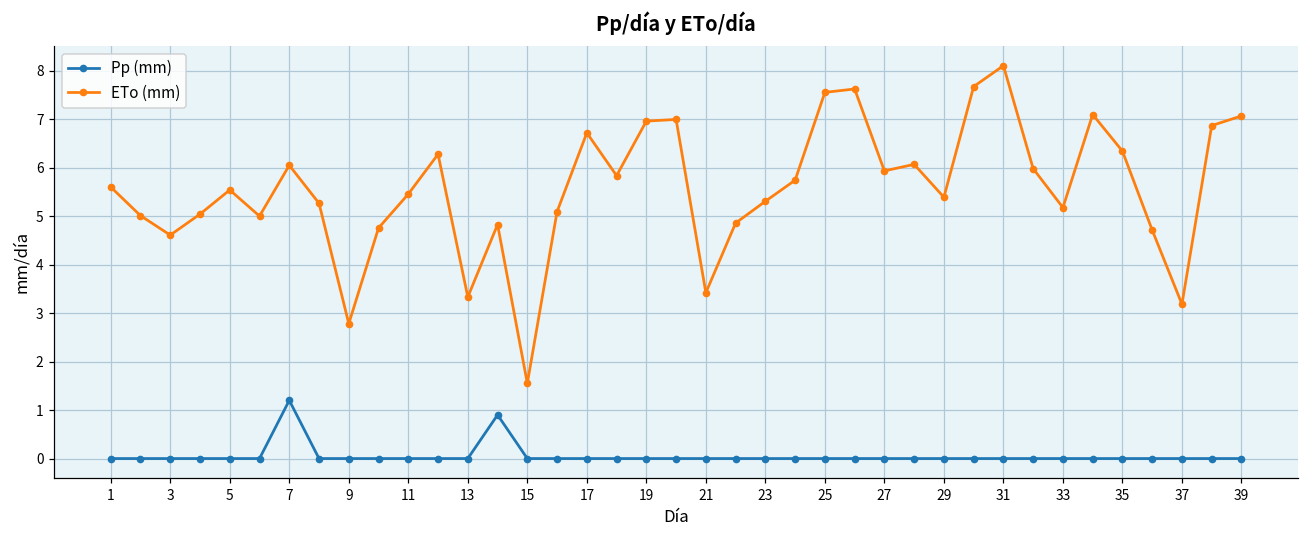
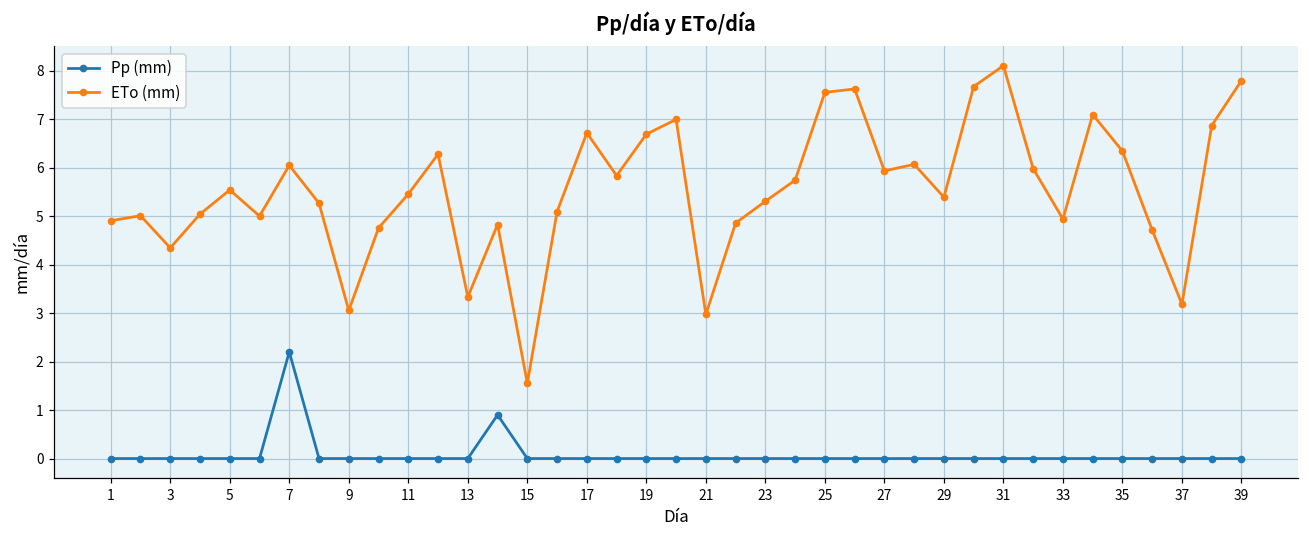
ETo (mm), 1: 5.6 -> 4.9
ETo (mm), 3: 4.6 -> 4.3
Pp (mm), 7: 1.2 -> 2.2
ETo (mm), 9: 2.8 -> 3.1
ETo (mm), 19: 7.0 -> 6.7
ETo (mm), 21: 3.4 -> 3.0
ETo (mm), 33: 5.2 -> 4.9
ETo (mm), 39: 7.1 -> 7.8
